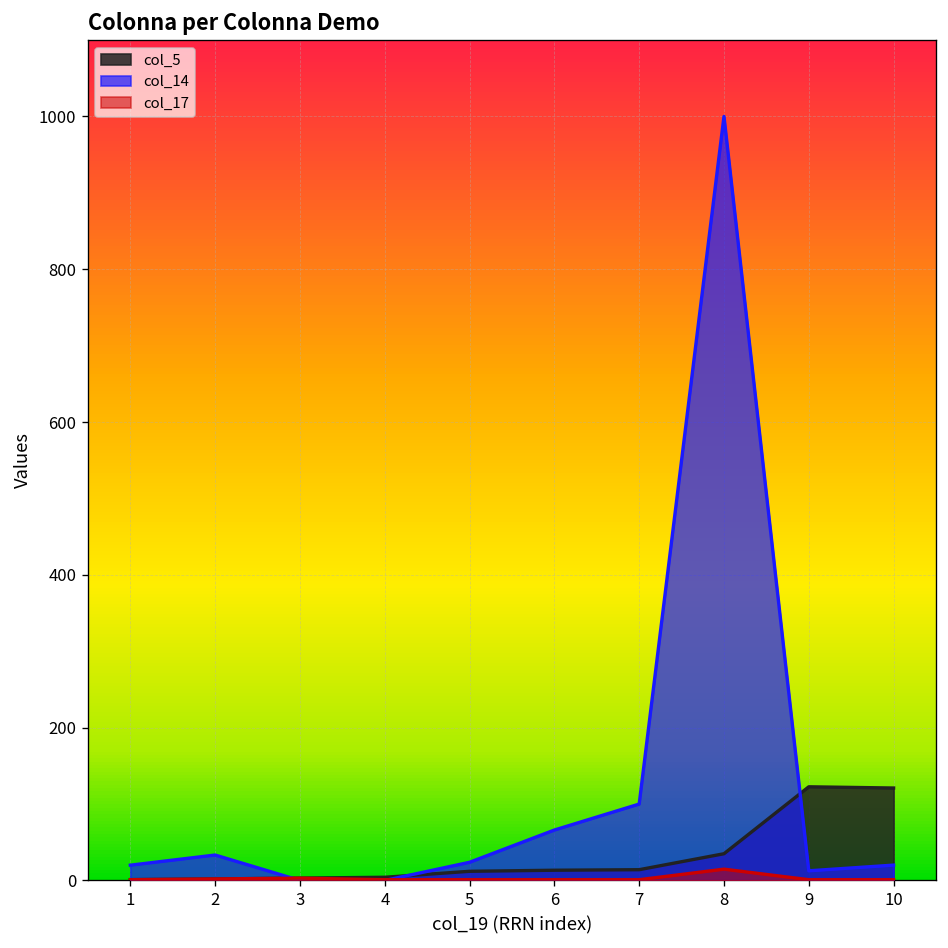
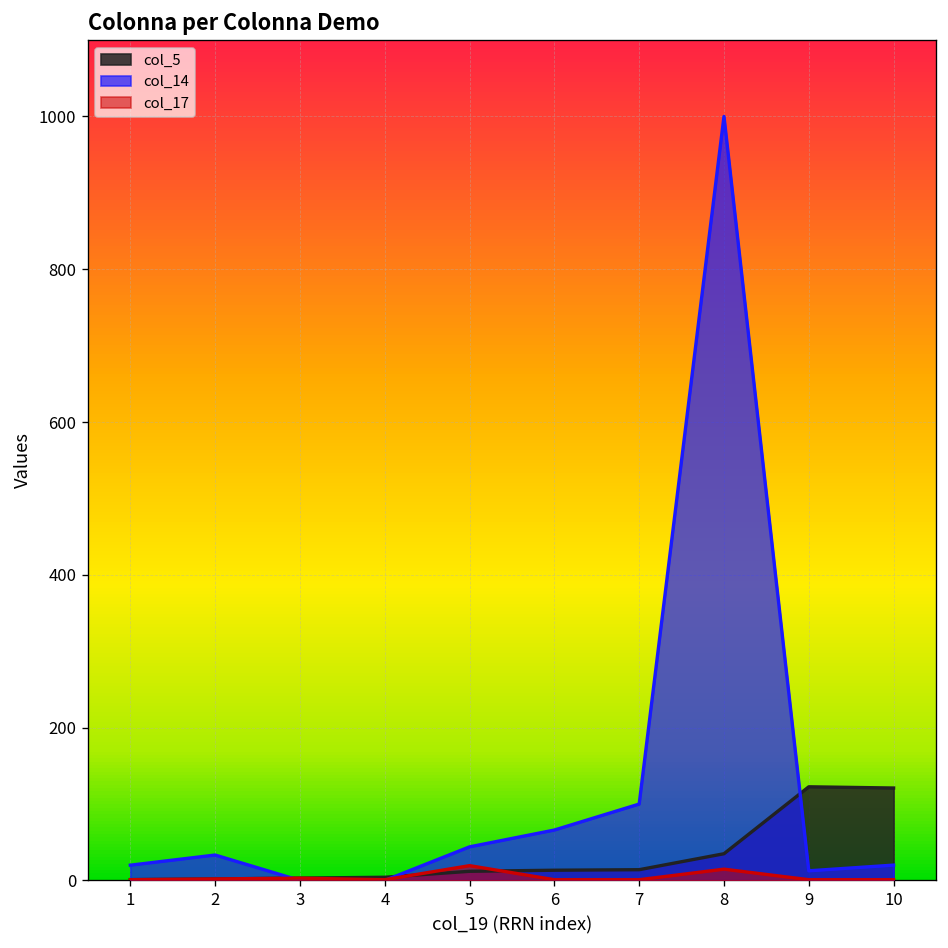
col_14, 5: 20 -> 40
col_17, 5: 0 -> 20
